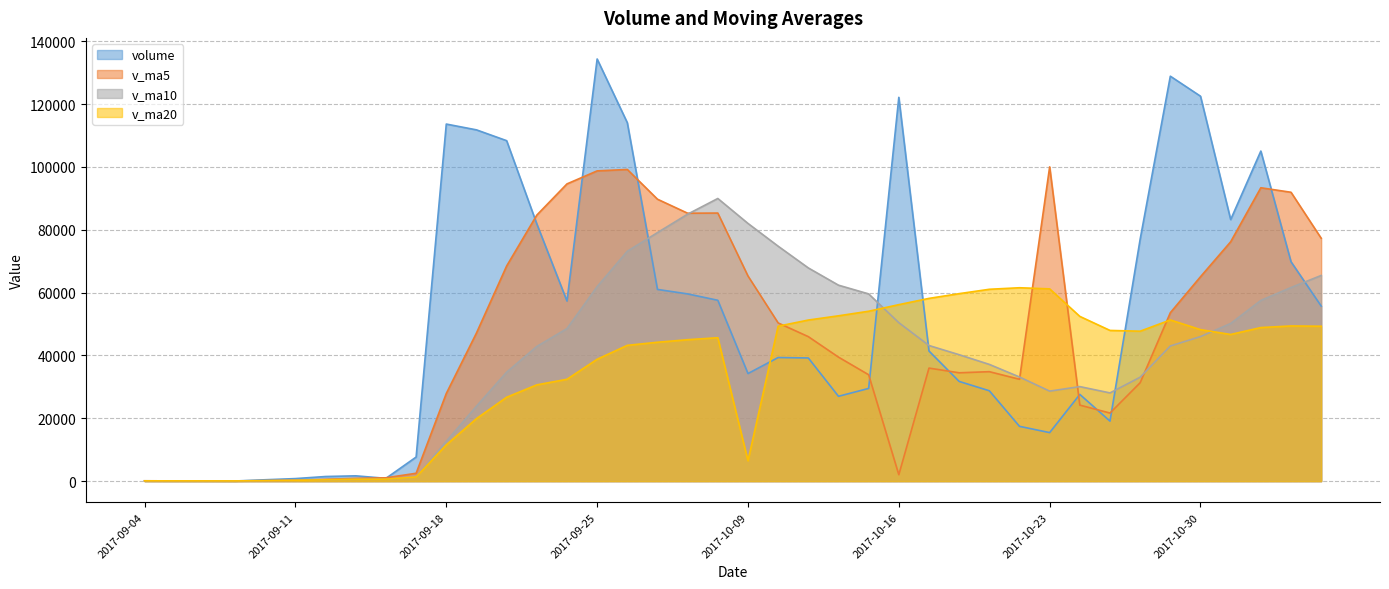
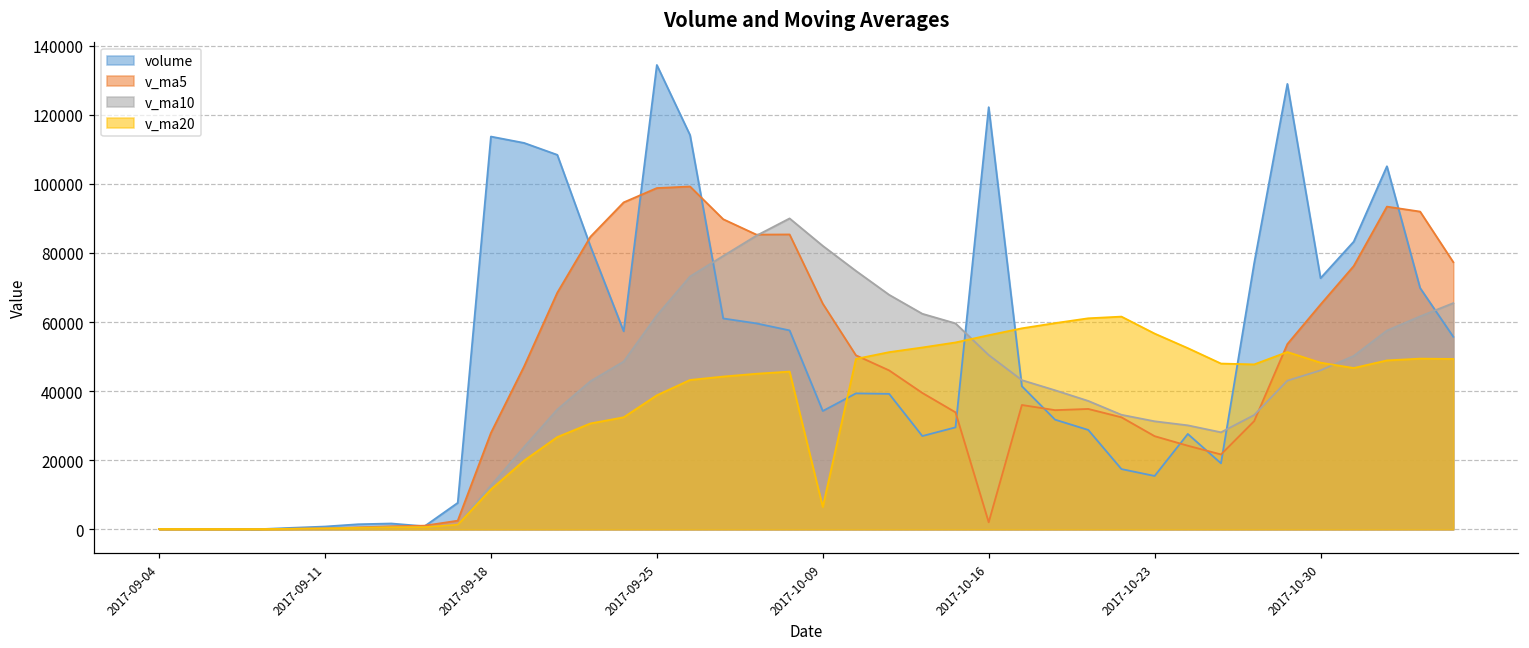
v_ma5, 2017-10-23: 100000 -> 27000
v_ma10, 2017-10-23: 29000 -> 31000
v_ma20, 2017-10-23: 61000 -> 57000
volume, 2017-10-30: 123000 -> 73000
